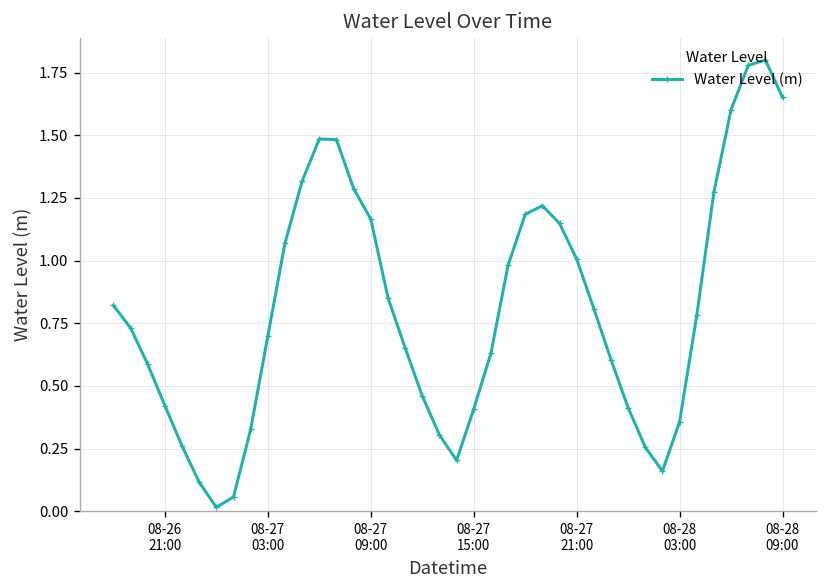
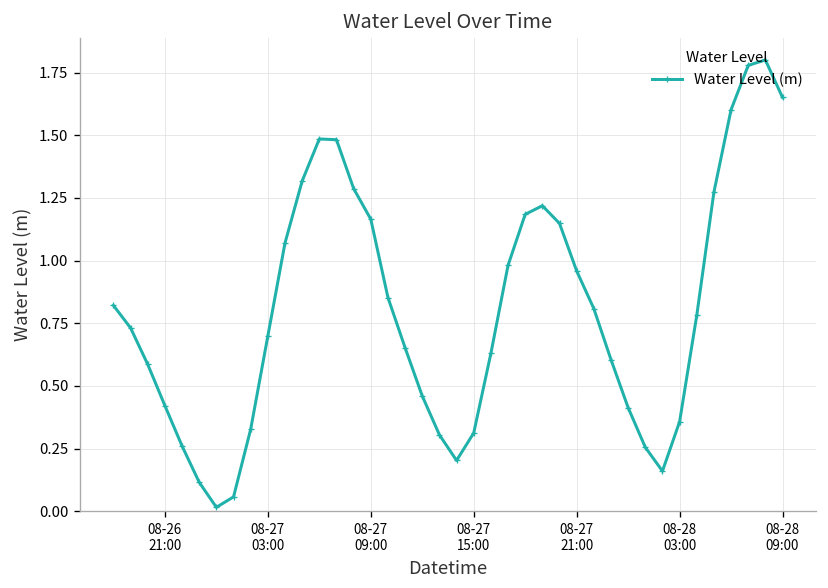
08-27 15:00: 0.41 -> 0.31
08-27 21:00: 1.01 -> 0.96
